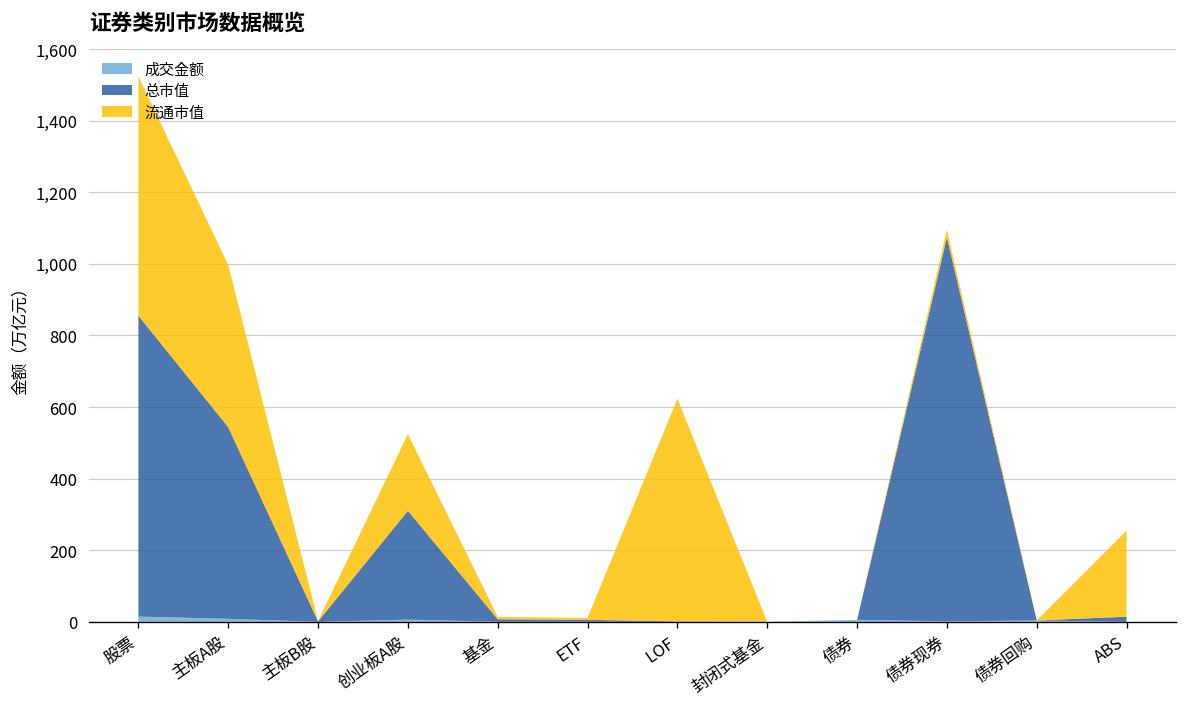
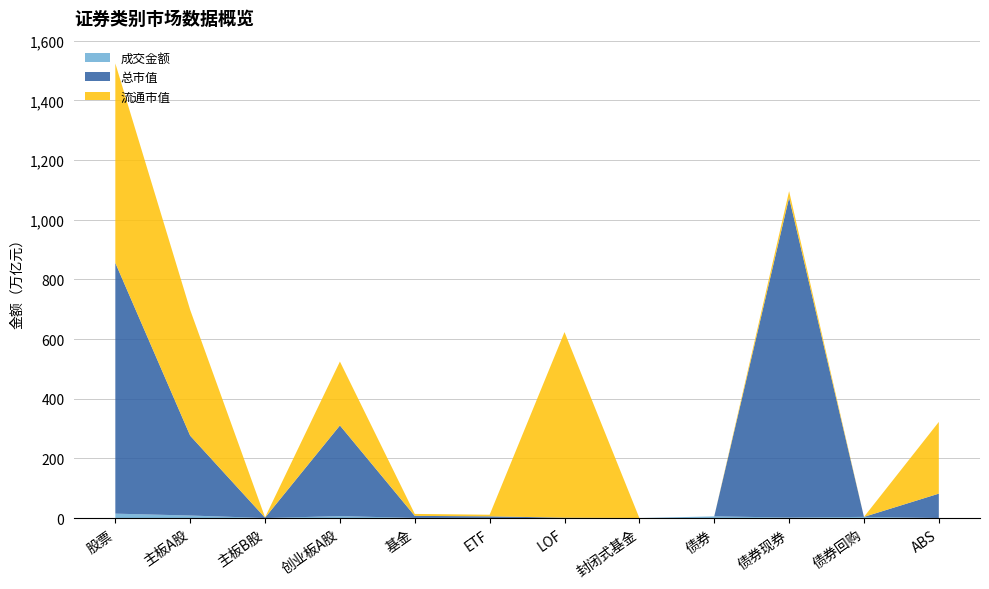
总市值, 主板A股: 540 -> 270
流通市值, 主板A股: 450 -> 420
总市值, ABS: 10 -> 80
